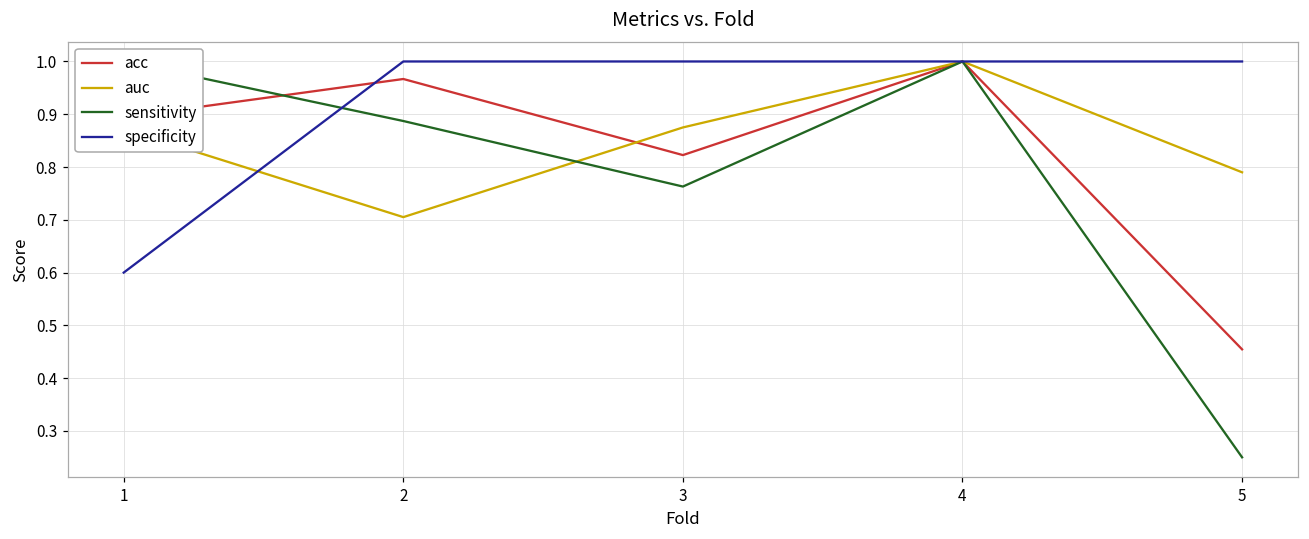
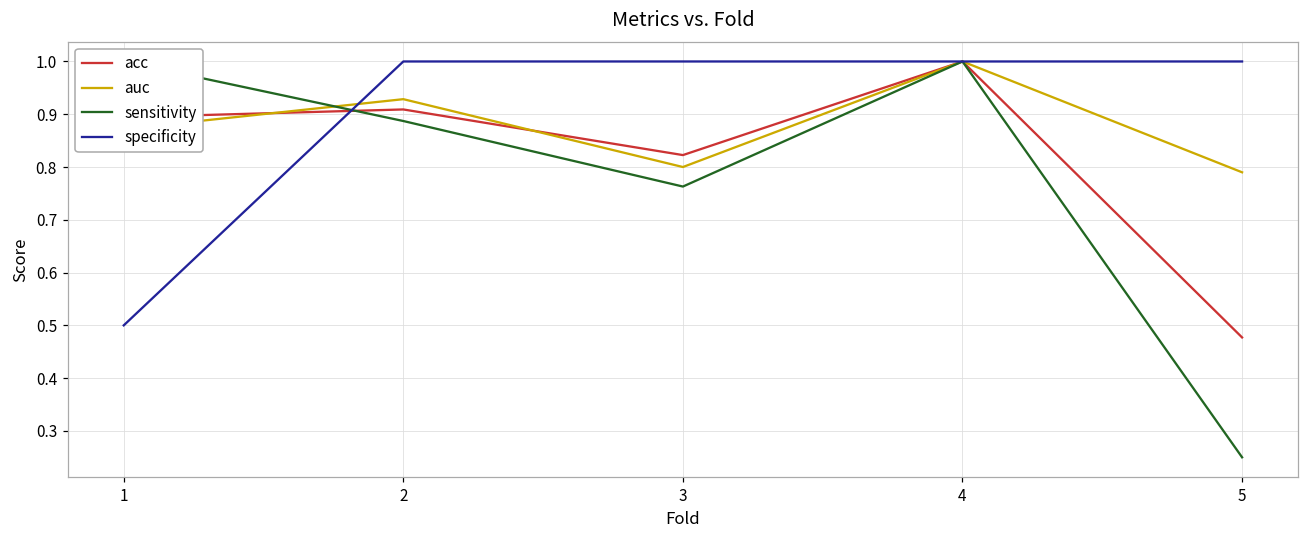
specificity, 1: 0.6 -> 0.5
acc, 2: 0.97 -> 0.91
auc, 2: 0.71 -> 0.93
auc, 3: 0.88 -> 0.80
acc, 5: 0.45 -> 0.48
